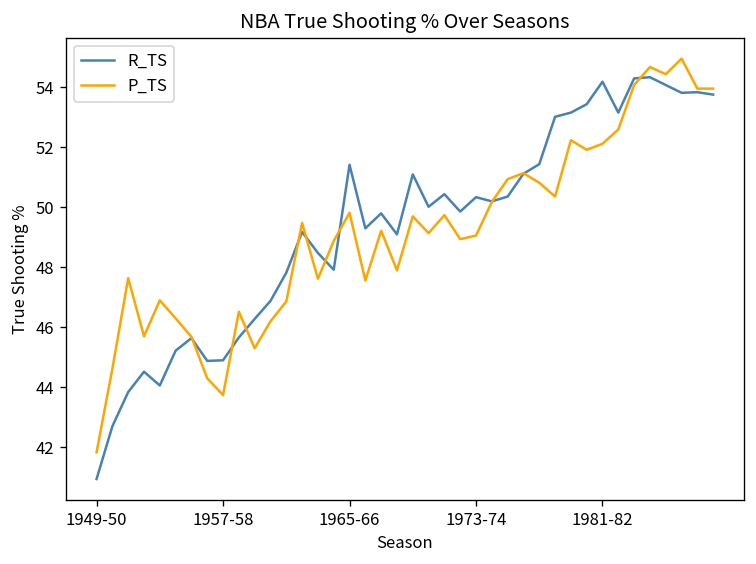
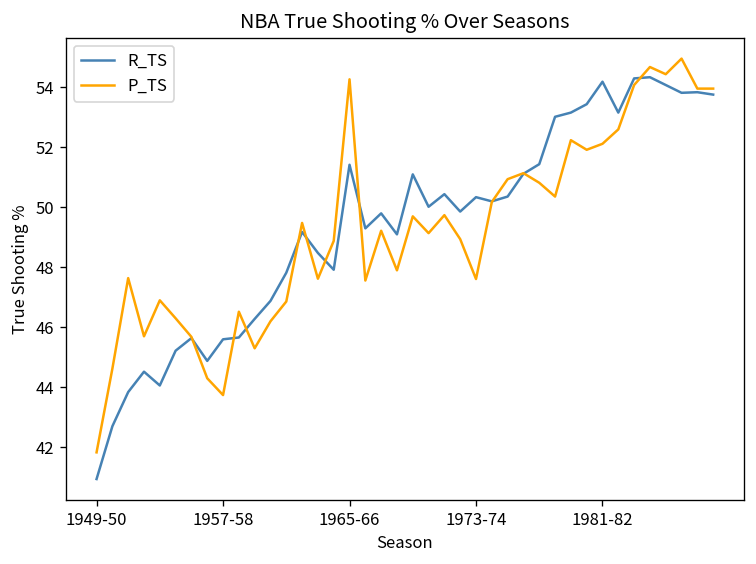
R_TS, 1957-58: 44.9 -> 45.6
P_TS, 1965-66: 49.8 -> 54.3
P_TS, 1973-74: 49.1 -> 47.6
